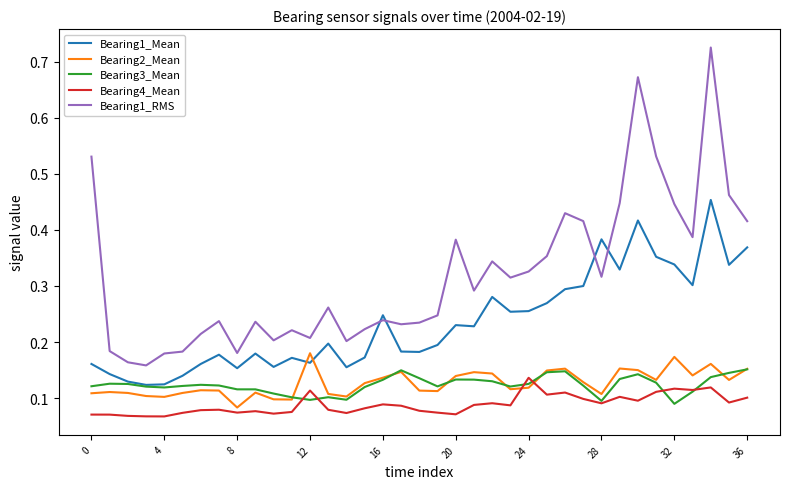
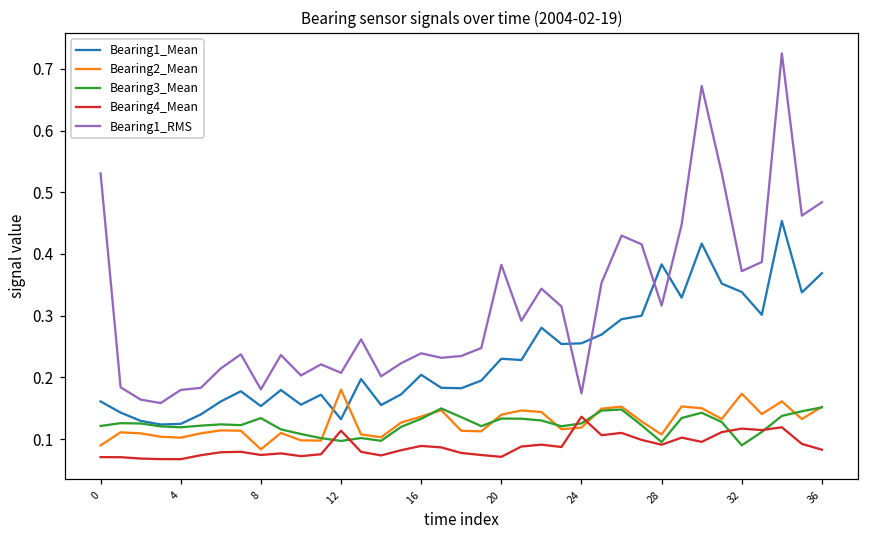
Bearing2_Mean, 0: 0.11 -> 0.09
Bearing3_Mean, 8: 0.12 -> 0.13
Bearing1_Mean, 12: 0.16 -> 0.13
Bearing1_Mean, 16: 0.25 -> 0.20
Bearing1_RMS, 24: 0.33 -> 0.17
Bearing1_RMS, 32: 0.45 -> 0.37
Bearing4_Mean, 36: 0.10 -> 0.08
Bearing1_RMS, 36: 0.42 -> 0.48
